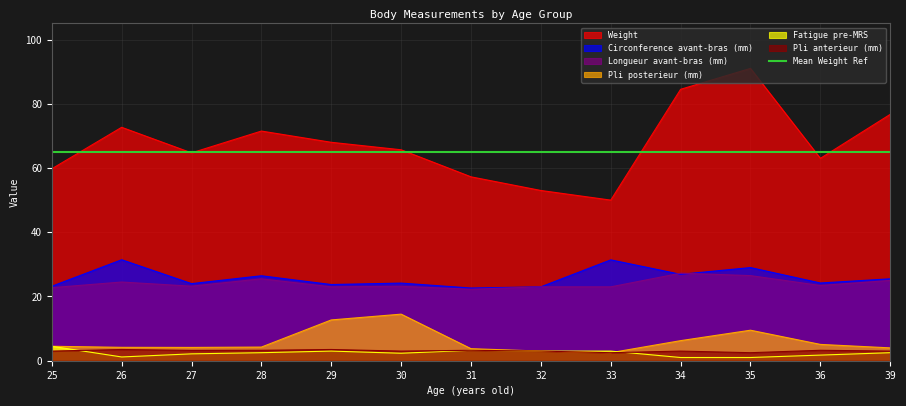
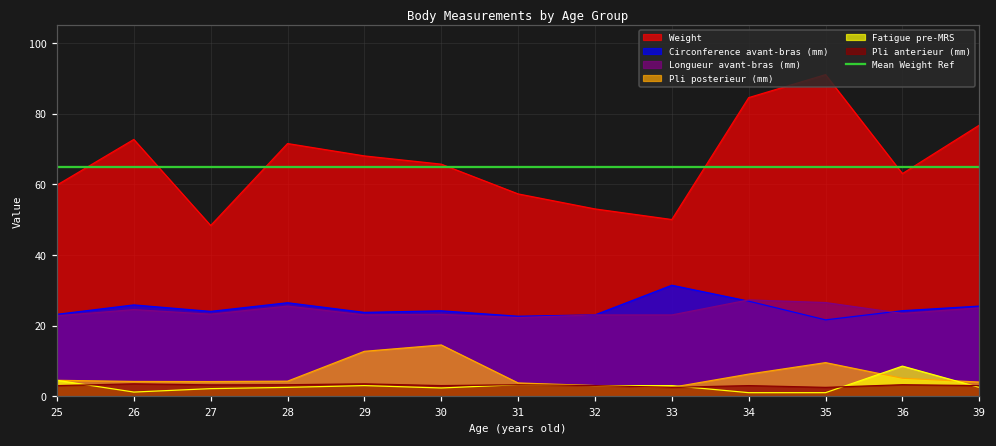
Circonference avant-bras (mm), 26: 31 -> 26
Weight, 27: 65 -> 48
Circonference avant-bras (mm), 35: 29 -> 22
Fatigue pre-MRS, 36: 2 -> 9
